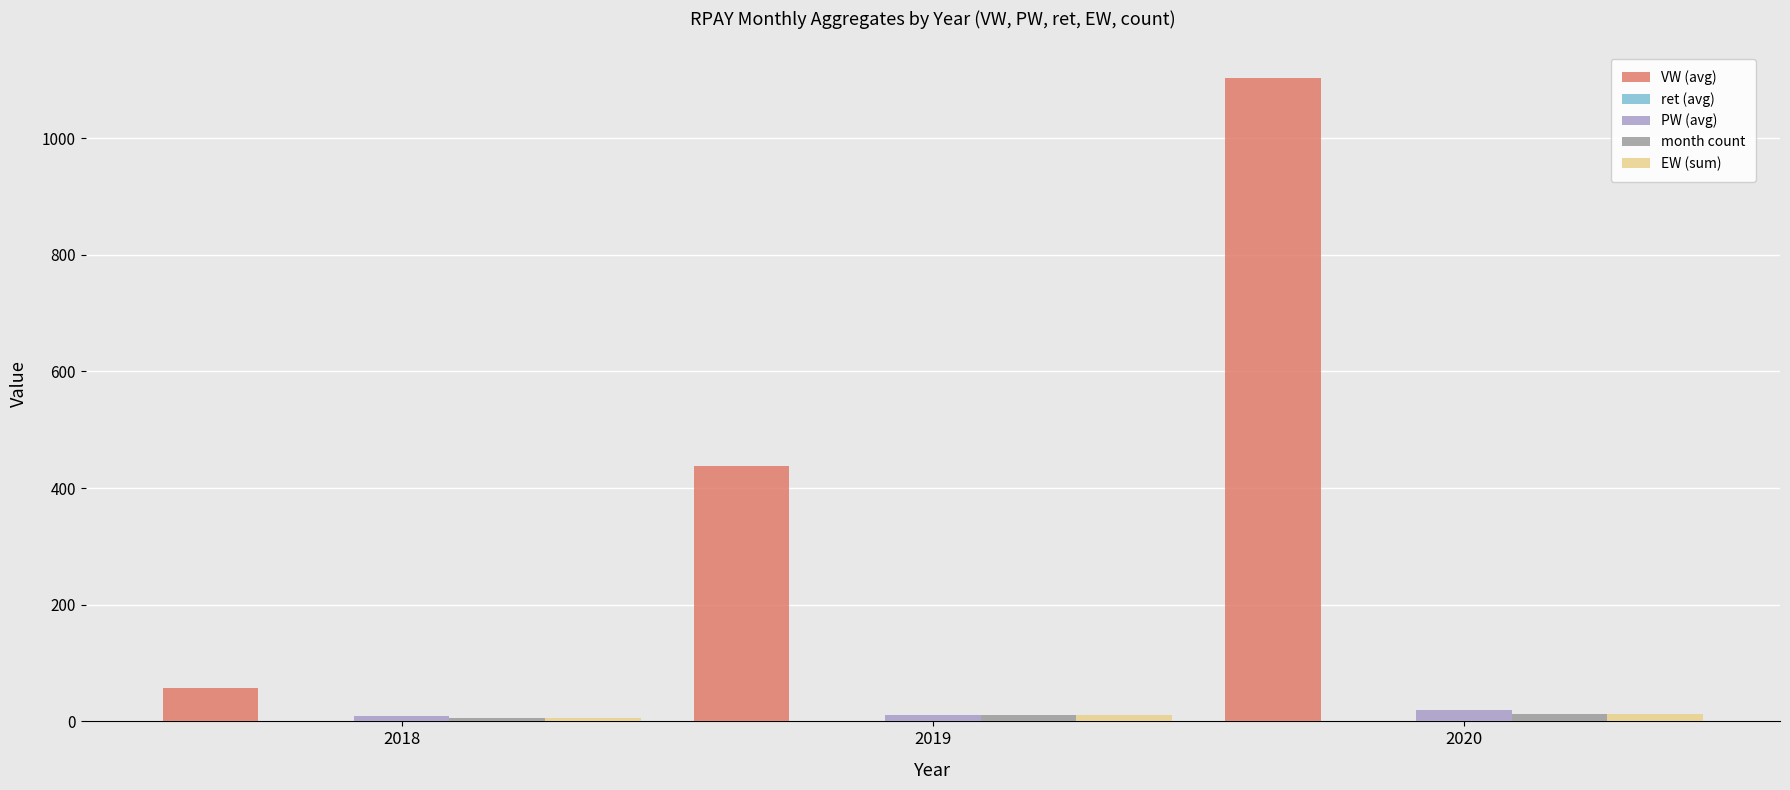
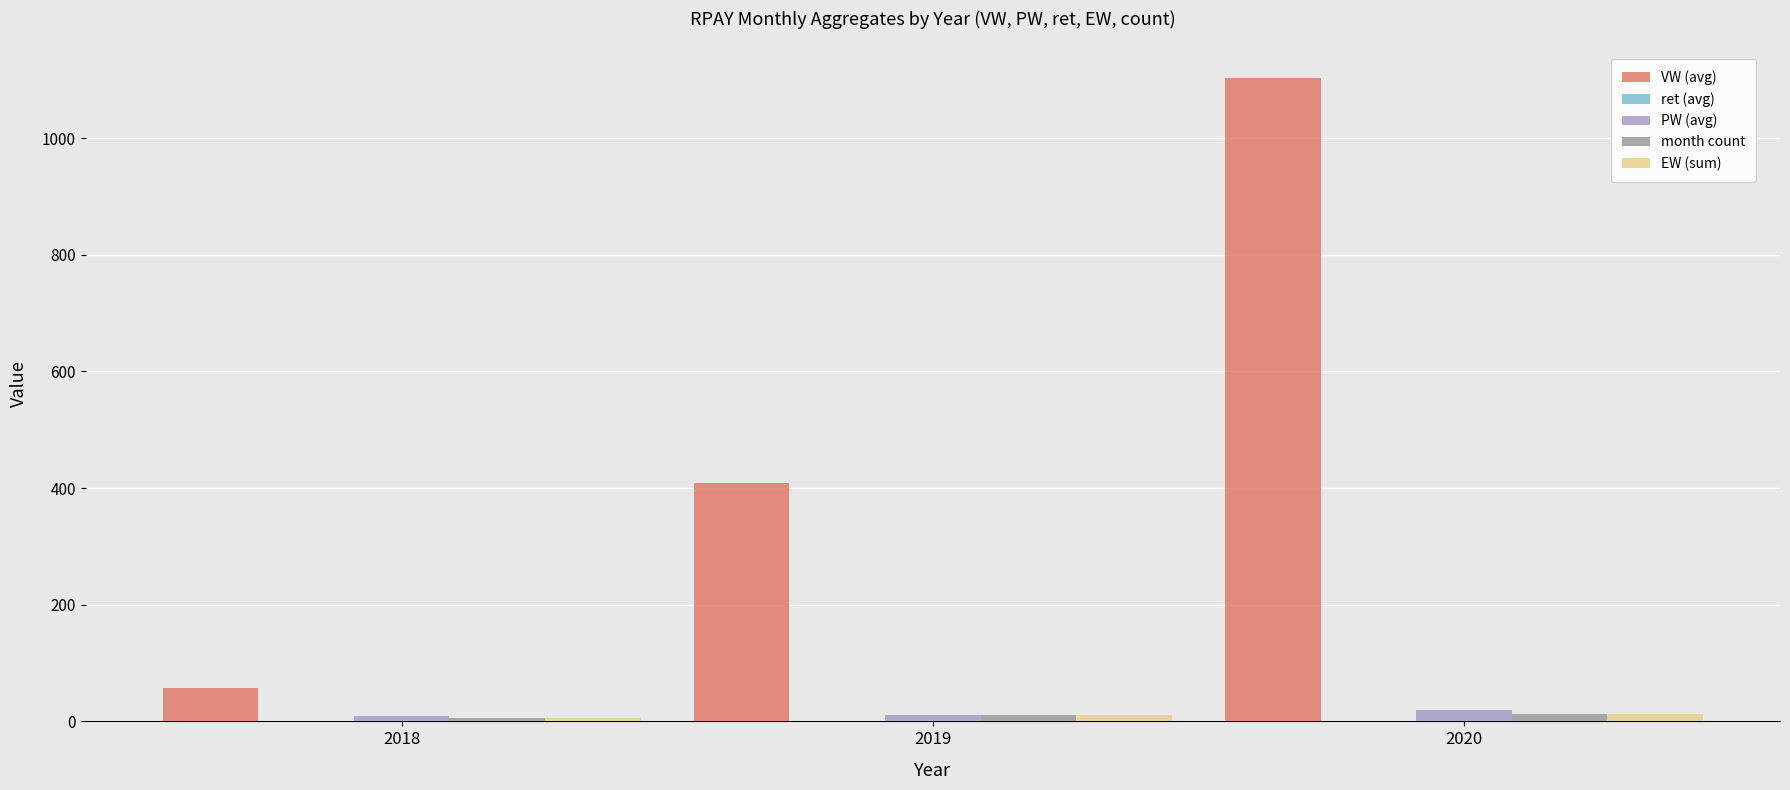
VW (avg), 2019: 440 -> 410
